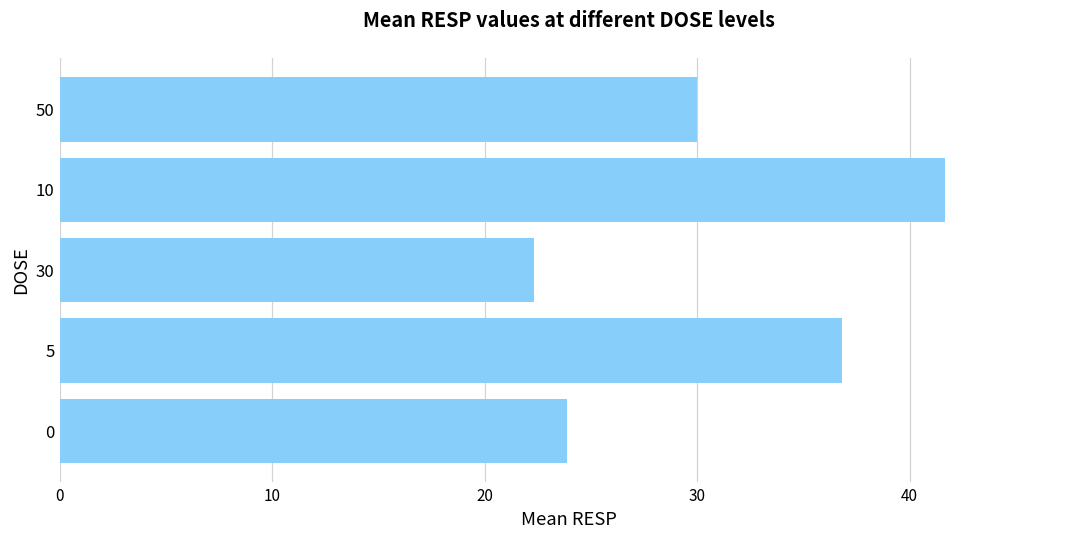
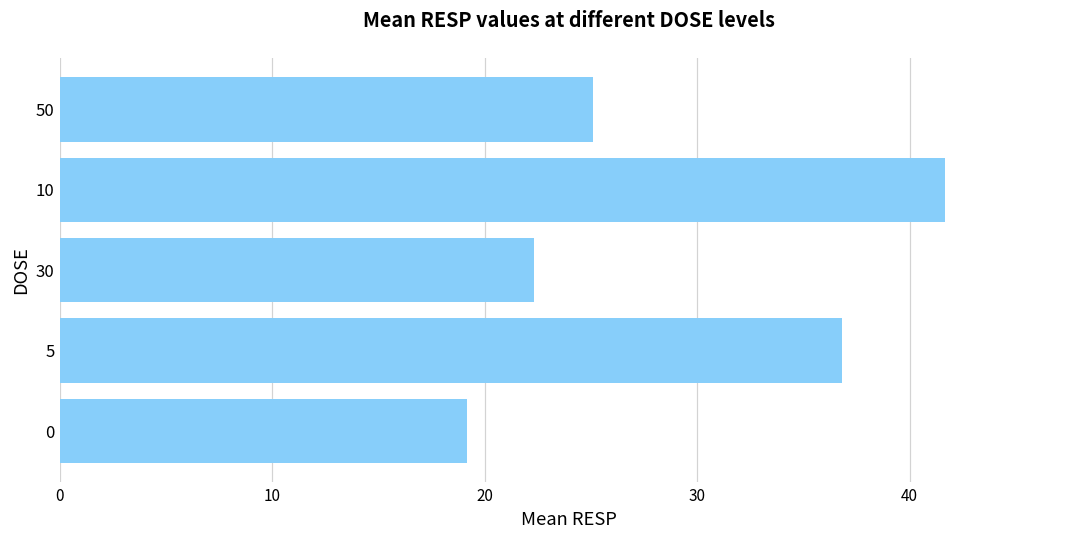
50: 30.0 -> 25.1
0: 23.9 -> 19.2
